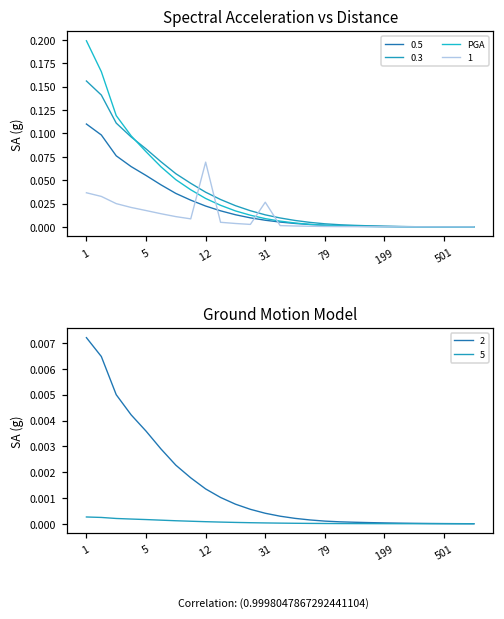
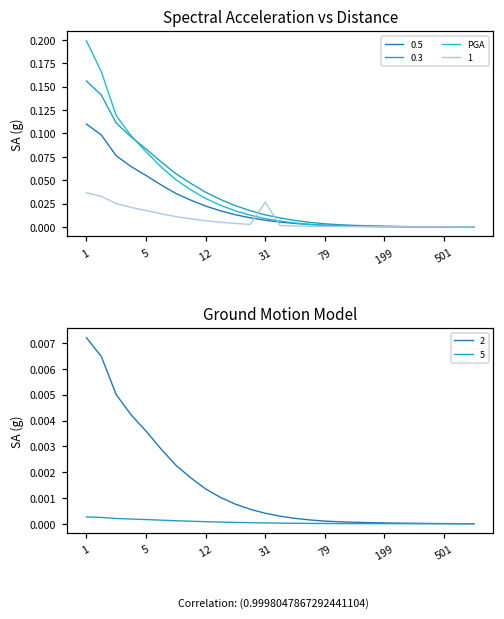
Spectral Acceleration vs Distance, 1, 12: 0.07 -> 0.01
